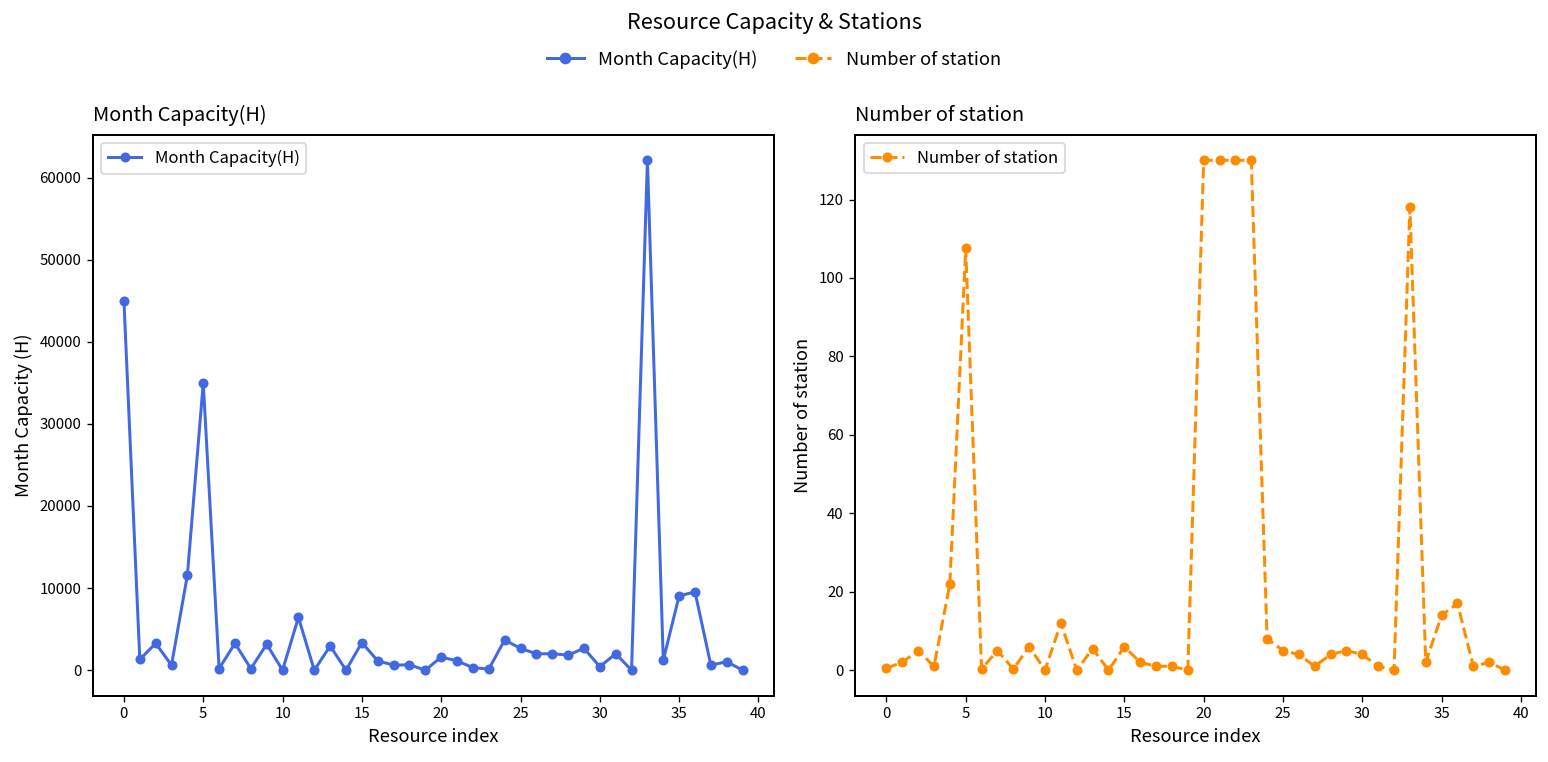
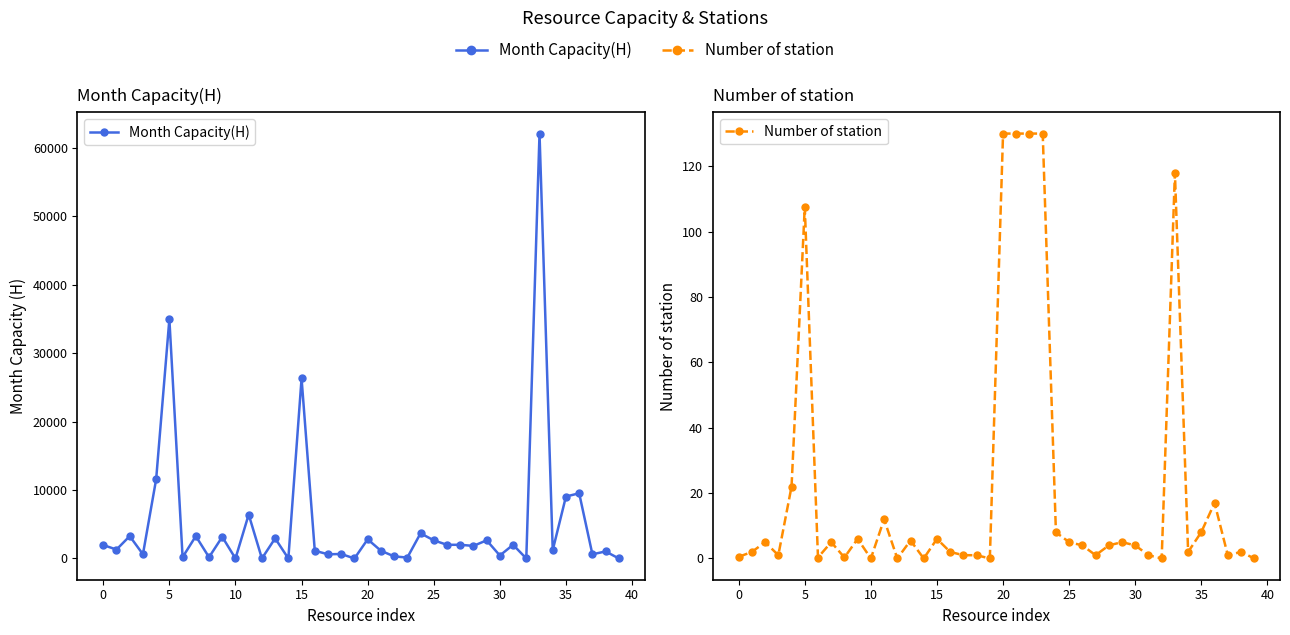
Month Capacity(H), 0: 45000 -> 2000
Month Capacity(H), 15: 3000 -> 26000
Month Capacity(H), 20: 2000 -> 3000
Number of station, 35: 14 -> 8
